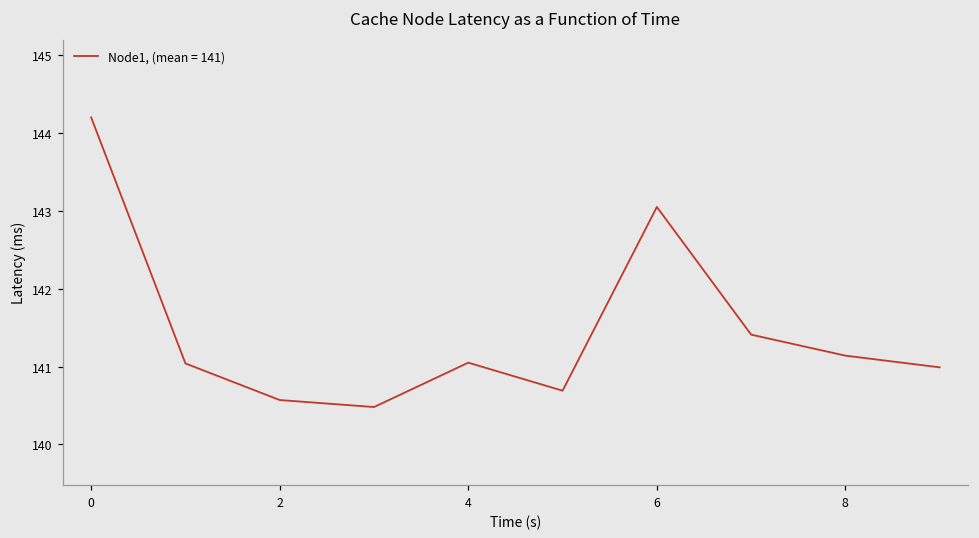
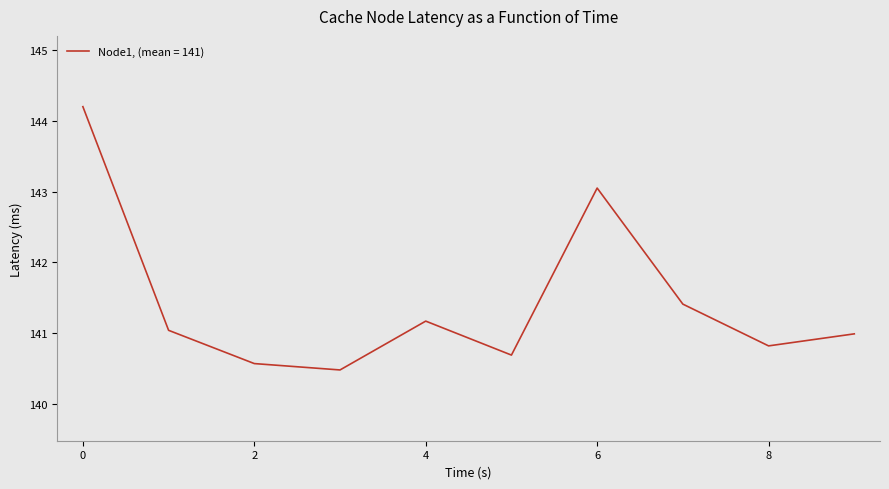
4: 141.1 -> 141.2
8: 141.1 -> 140.8
